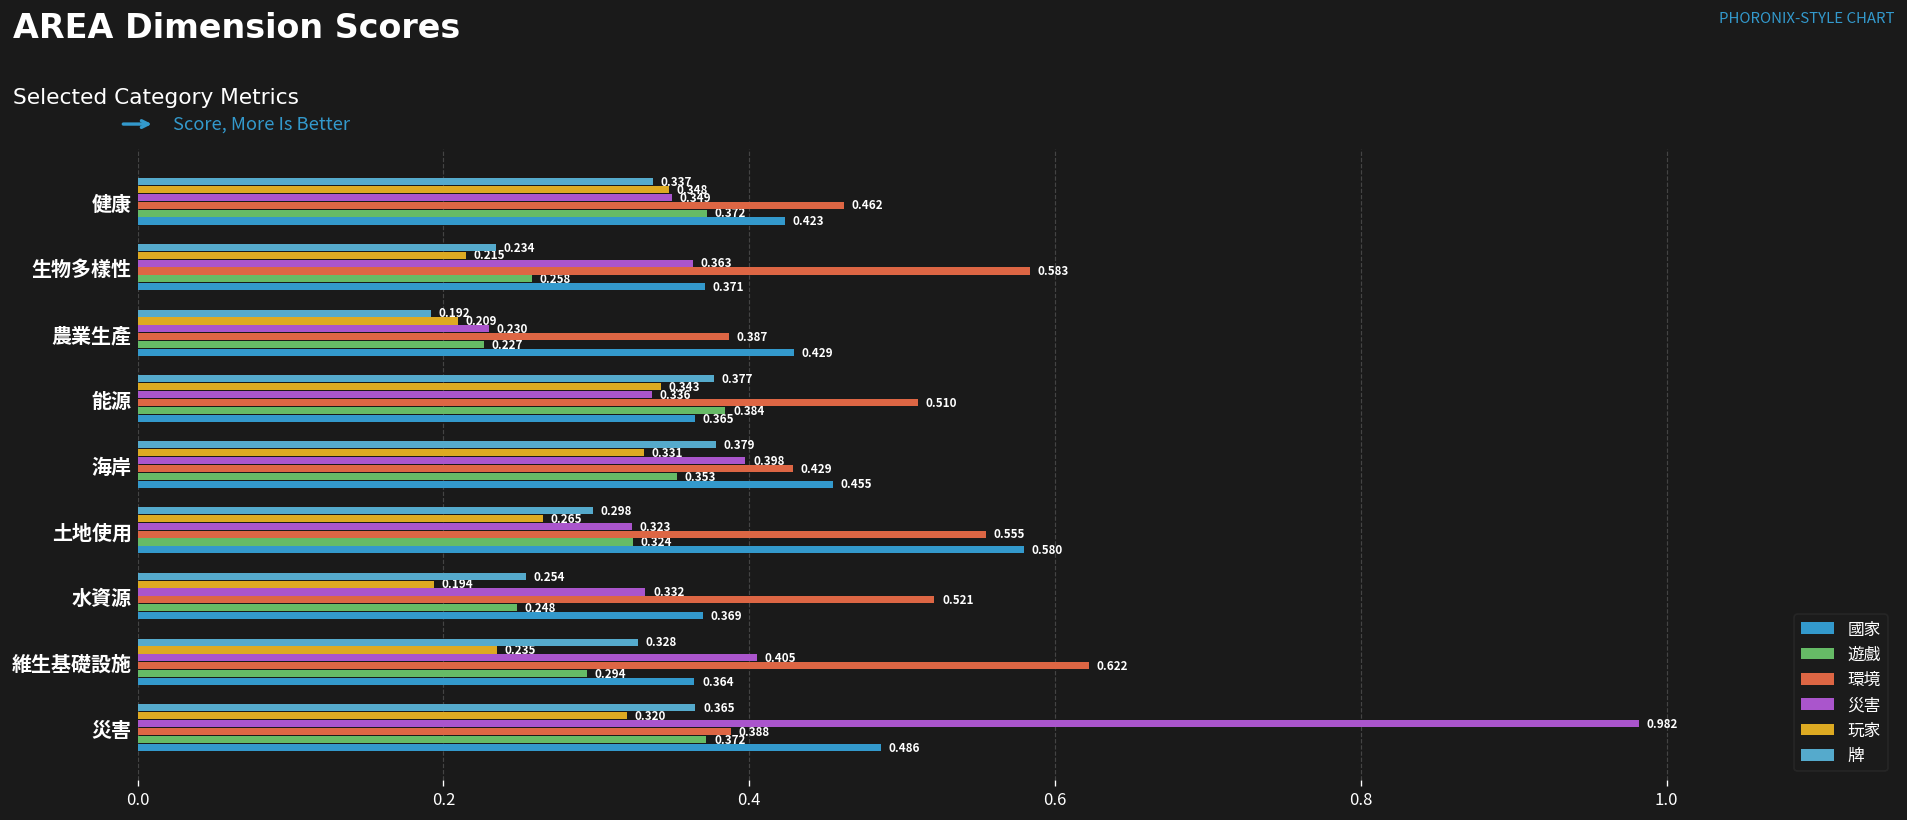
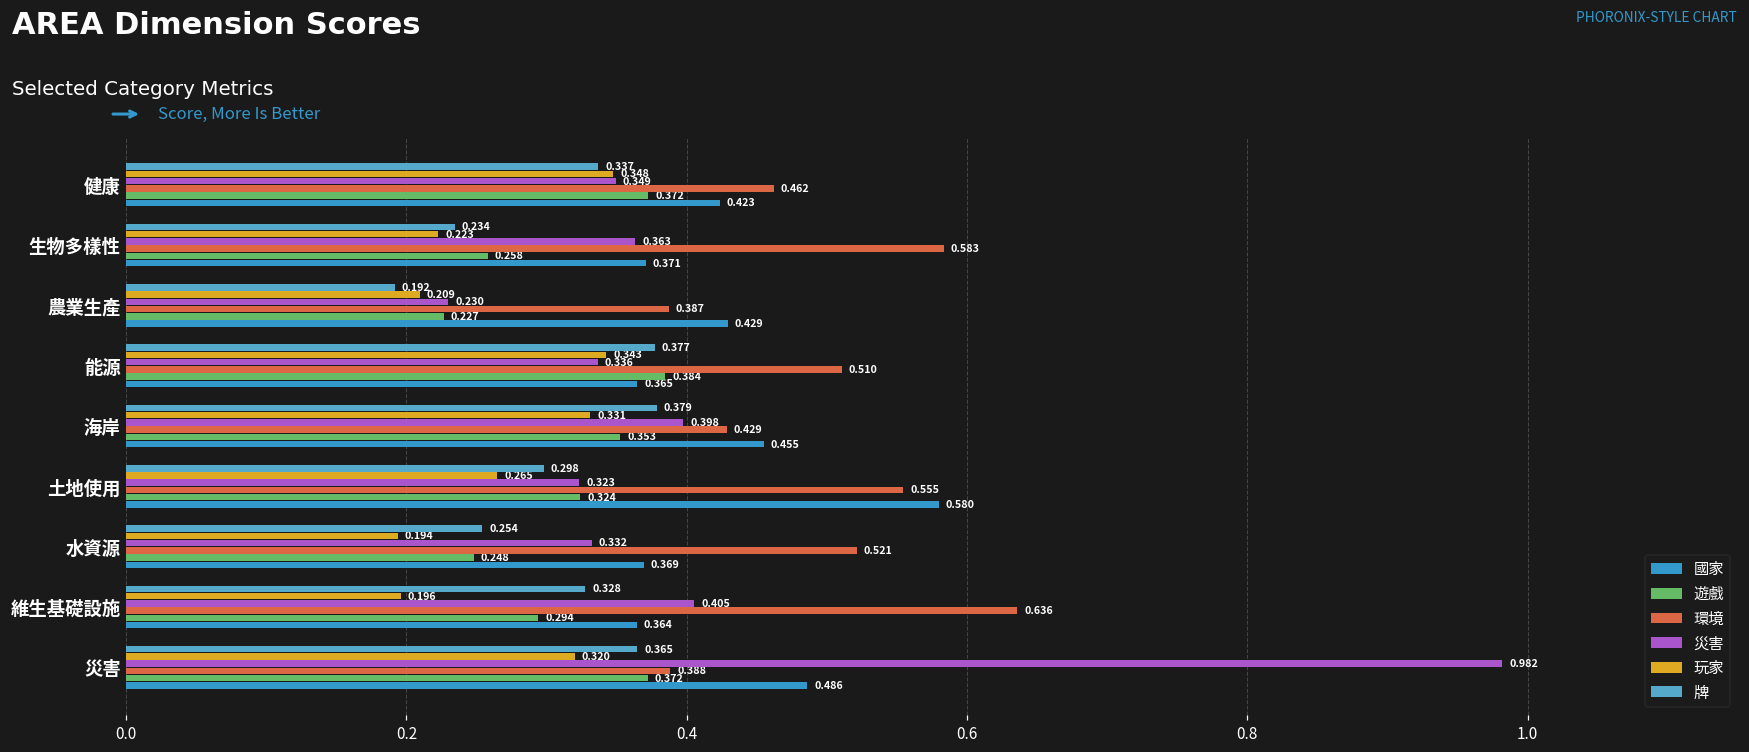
玩家, 生物多樣性: 0.215 -> 0.223
玩家, 維生基礎設施: 0.235 -> 0.196
環境, 維生基礎設施: 0.622 -> 0.636
